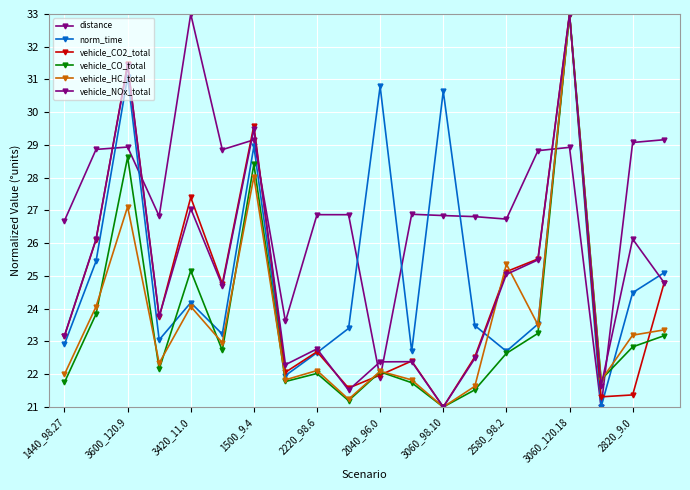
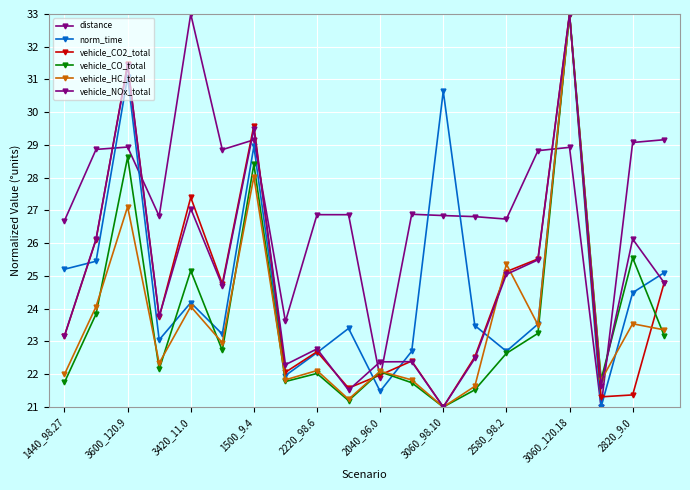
norm_time, 1440_98.27: 22.9 -> 25.2
norm_time, 2040_96.0: 30.8 -> 21.5
vehicle_CO_total, 2820_9.0: 22.8 -> 25.6
vehicle_HC_total, 2820_9.0: 23.2 -> 23.5
